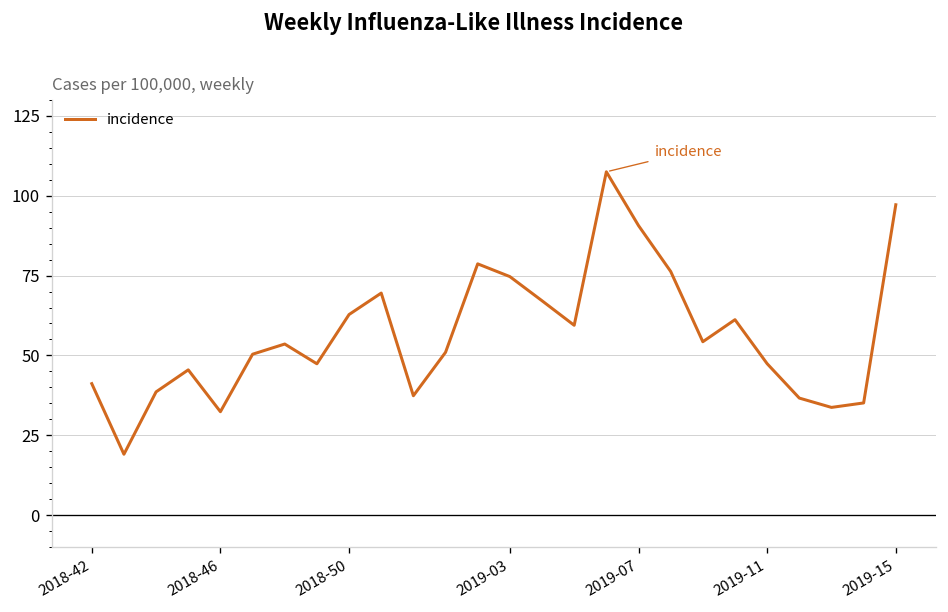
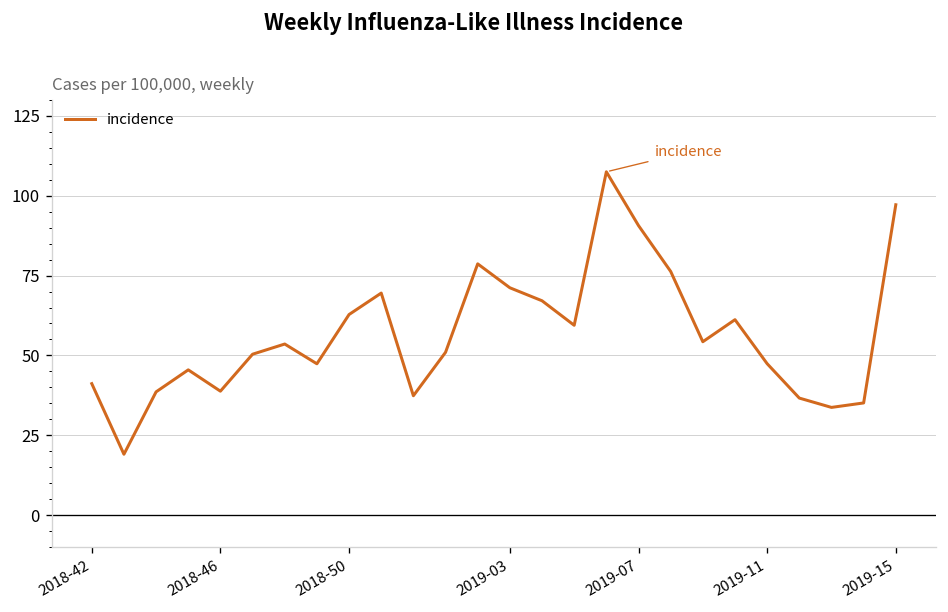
2018-46: 32 -> 39
2019-03: 75 -> 71
